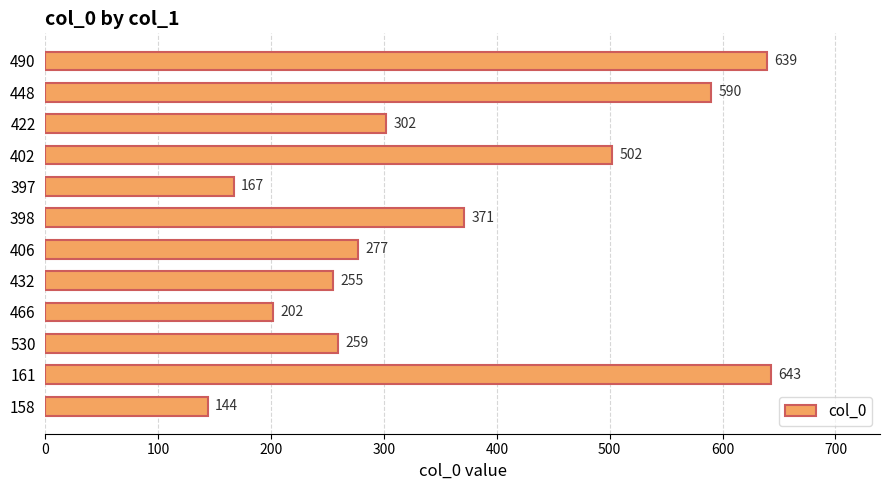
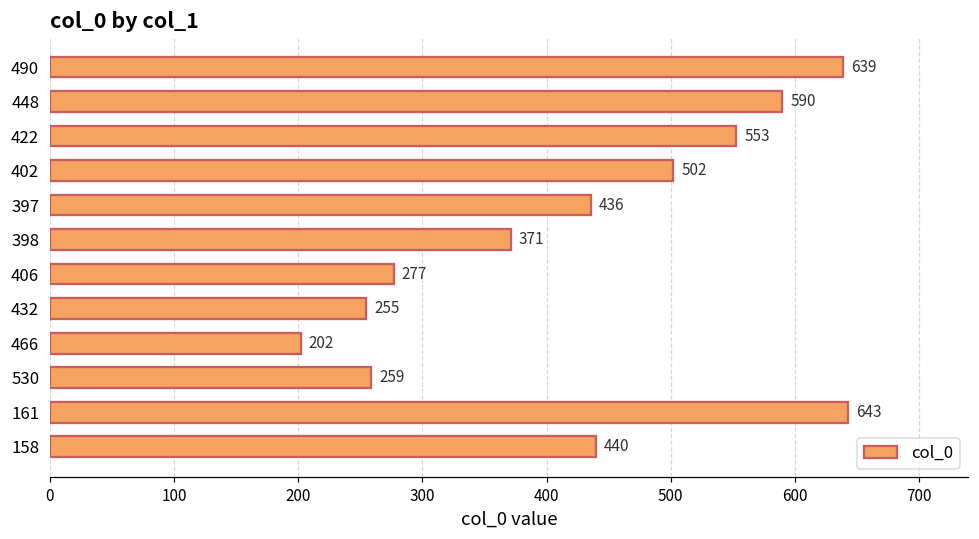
422: 302 -> 553
397: 167 -> 436
158: 144 -> 440
